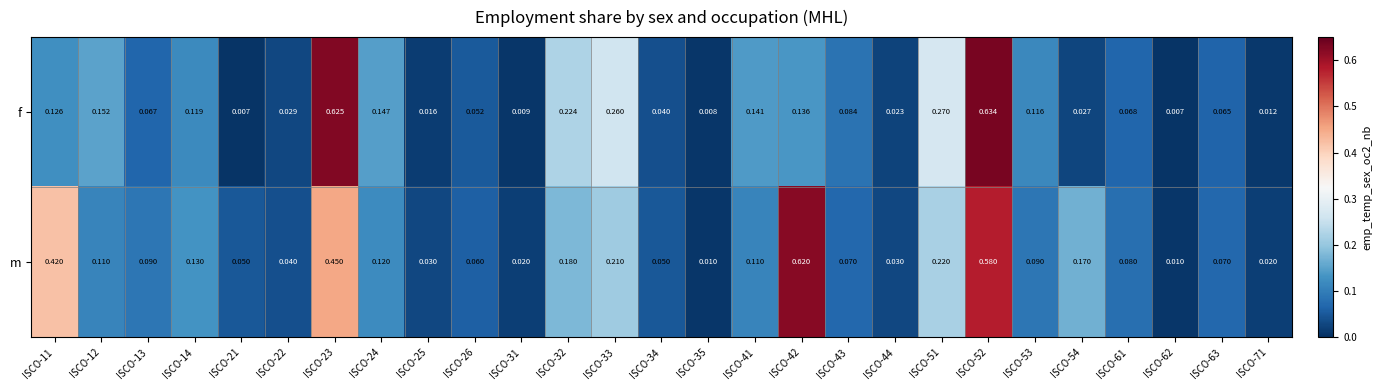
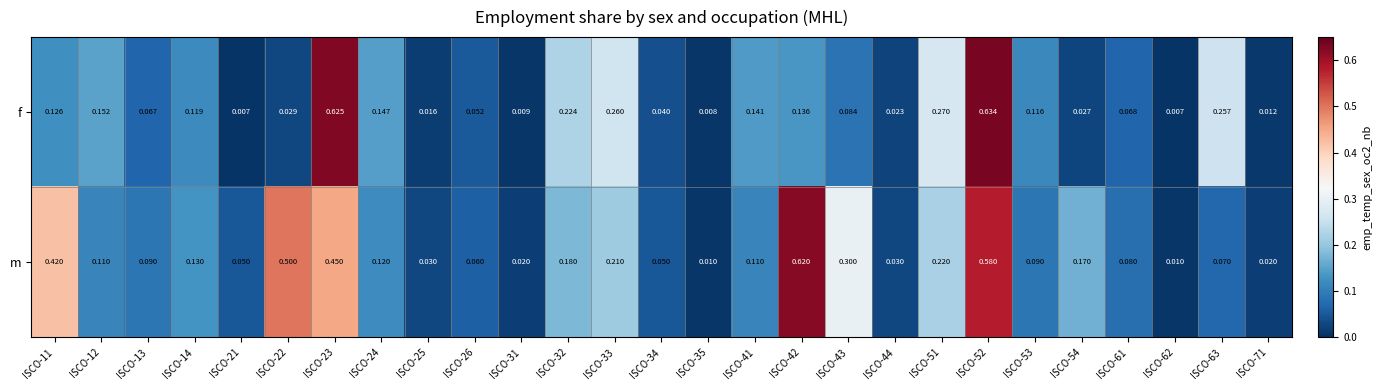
f, ISCO-63: 0.065 -> 0.257
m, ISCO-22: 0.040 -> 0.500
m, ISCO-43: 0.070 -> 0.300
